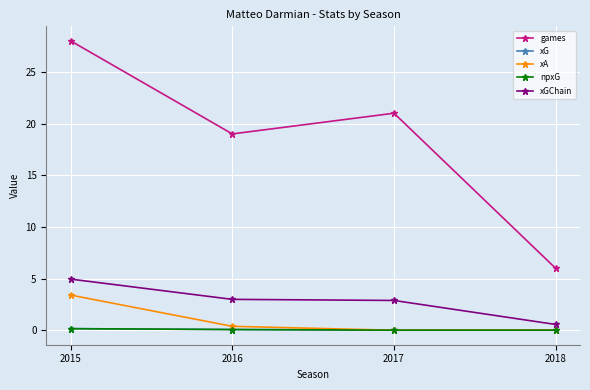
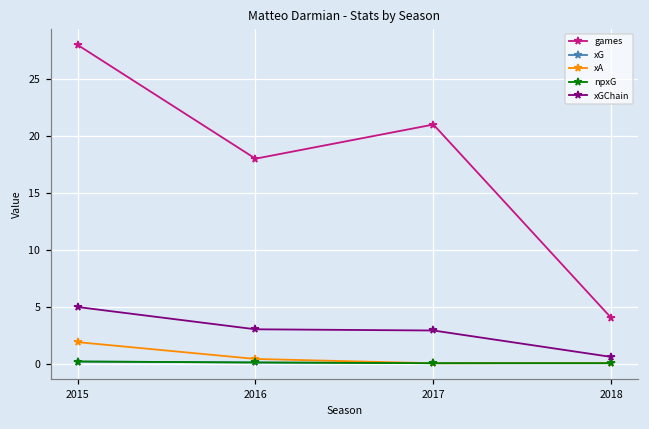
xA, 2015: 3.4 -> 1.9
games, 2016: 19 -> 18
games, 2018: 6 -> 4
